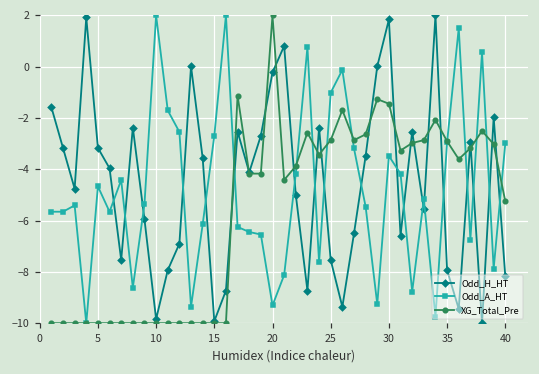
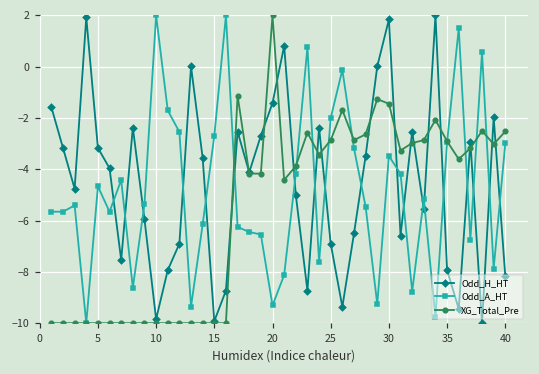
Odd_H_HT, 20: -0.2 -> -1.4
Odd_H_HT, 25: -7.5 -> -6.9
Odd_A_HT, 25: -1.0 -> -2.0
XG_Total_Pre, 40: -5.2 -> -2.5
